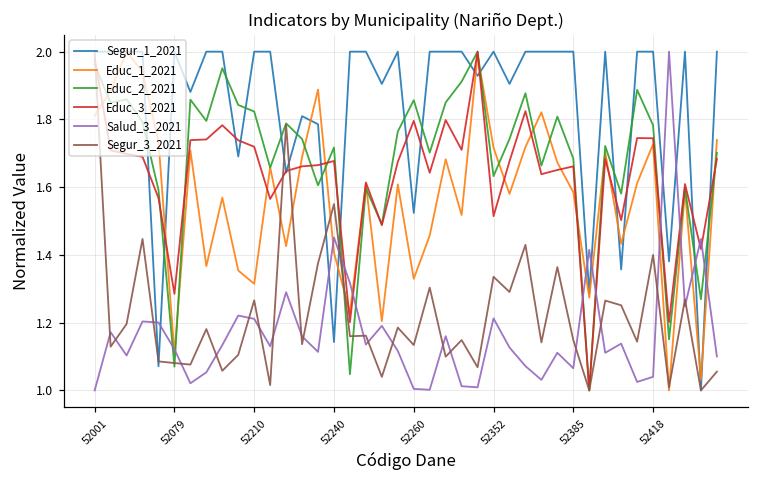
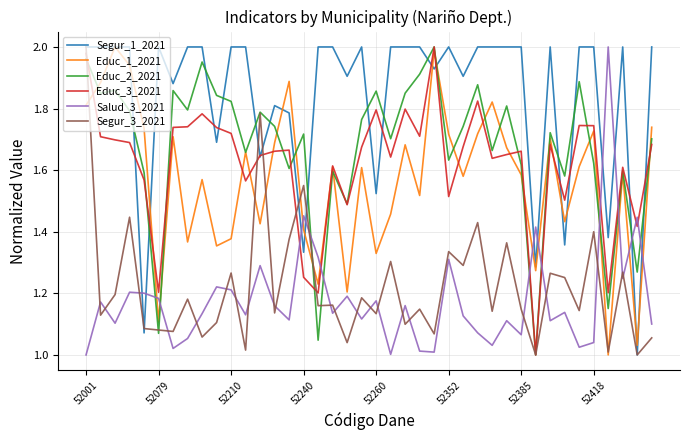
Educ_3_2021, 52079: 1.28 -> 1.20
Salud_3_2021, 52079: 1.12 -> 1.18
Educ_1_2021, 52210: 1.31 -> 1.38
Segur_1_2021, 52240: 1.14 -> 1.33
Educ_3_2021, 52240: 1.68 -> 1.25
Salud_3_2021, 52260: 1.00 -> 1.18
Salud_3_2021, 52352: 1.21 -> 1.31
Educ_2_2021, 52385: 1.68 -> 1.62
Educ_2_2021, 52418: 1.78 -> 1.62
